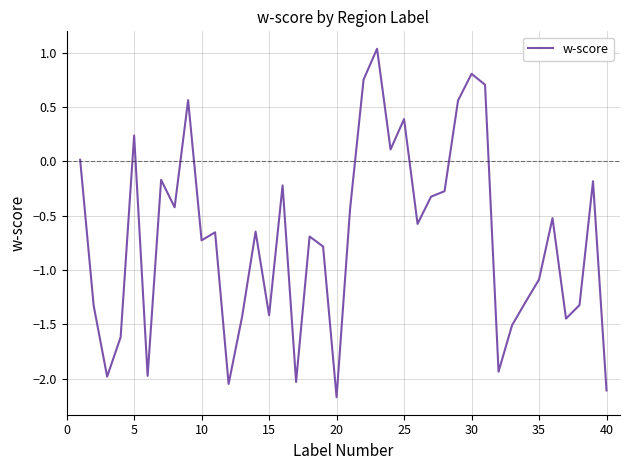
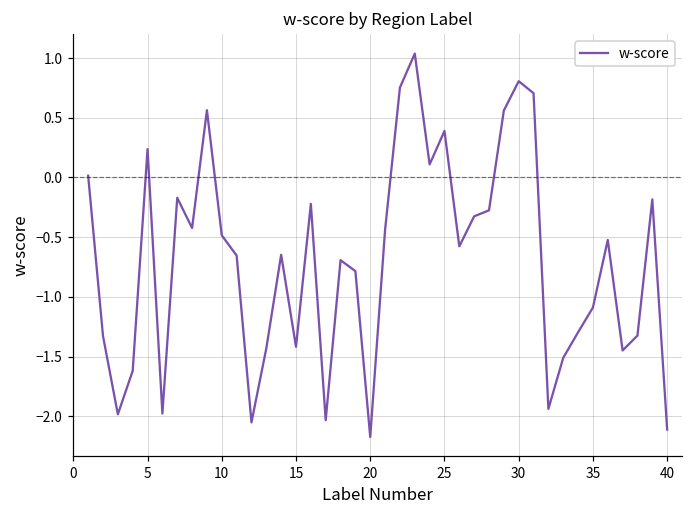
10: -0.73 -> -0.48
